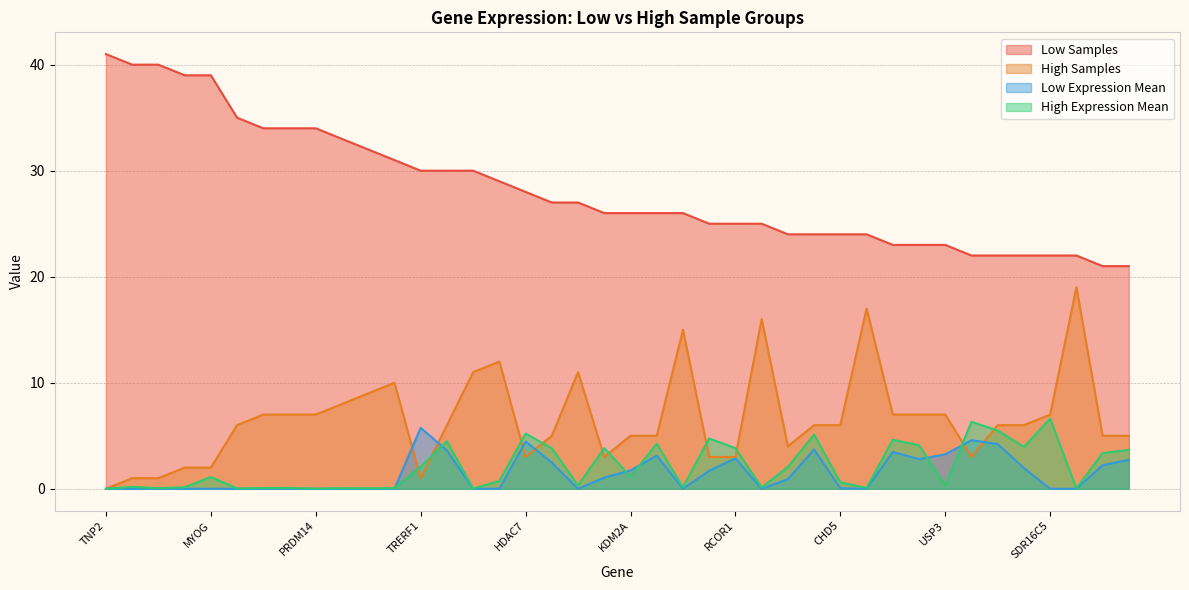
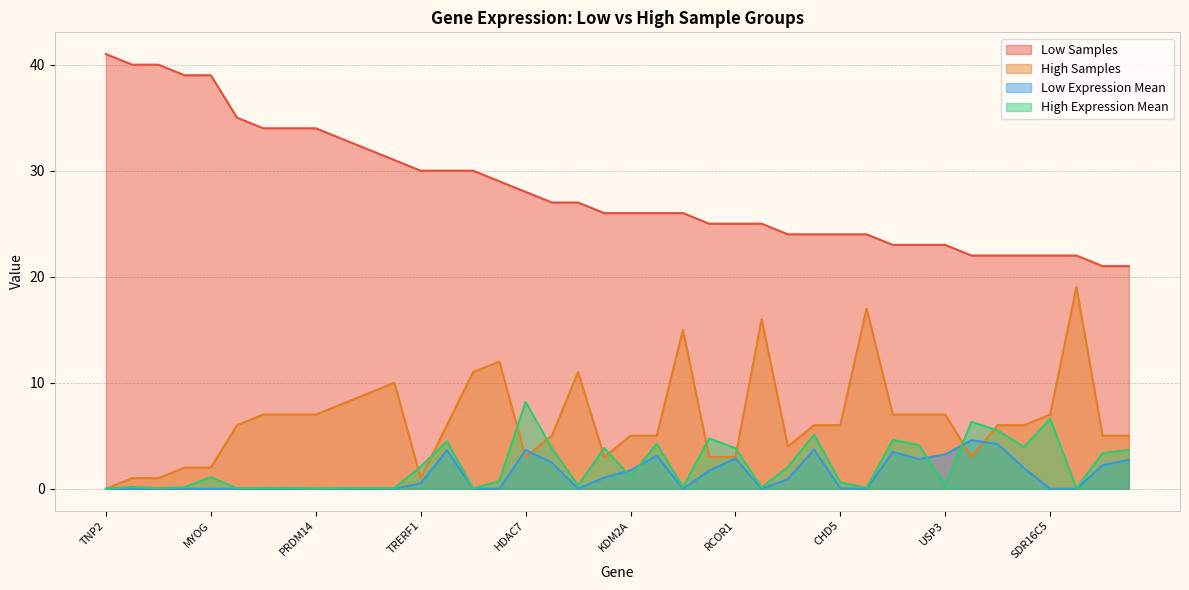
Low Expression Mean, TRERF1: 5.7 -> 0.5
Low Expression Mean, HDAC7: 4.5 -> 3.6
High Expression Mean, HDAC7: 5.2 -> 8.2
